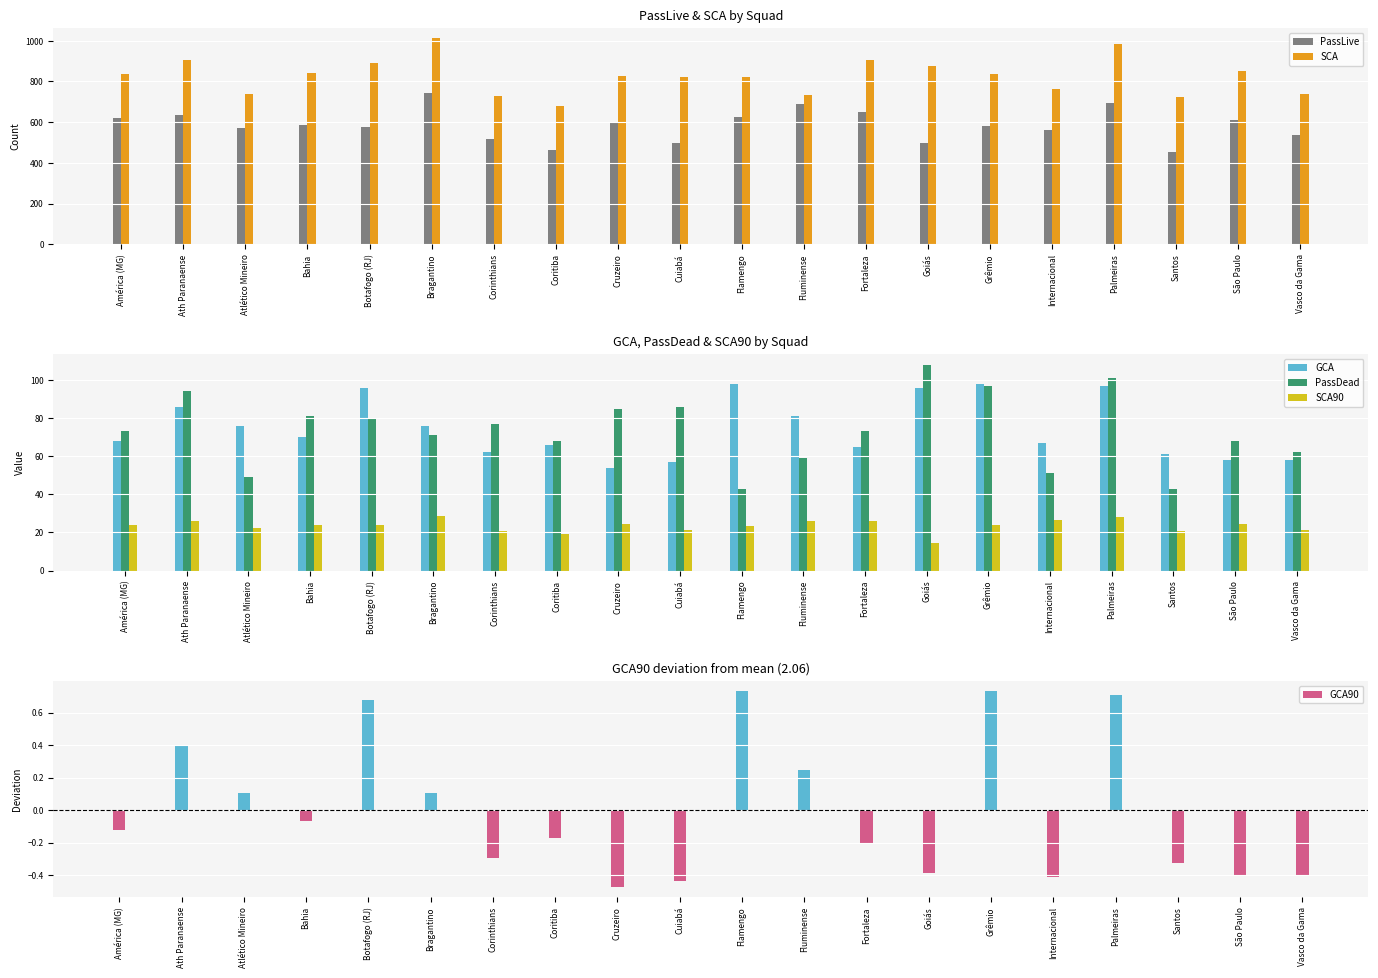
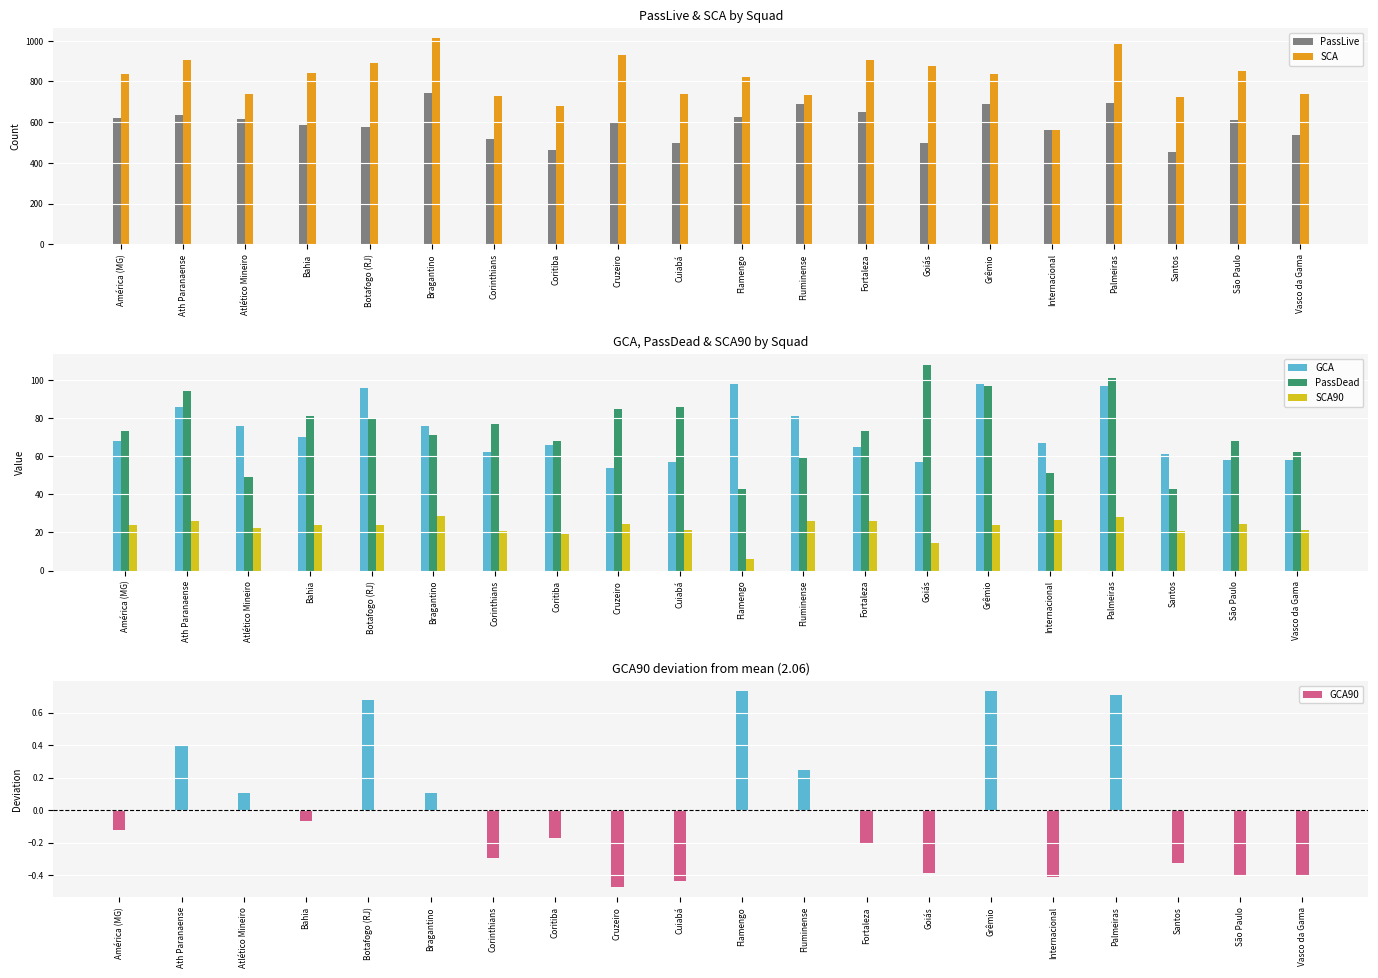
PassLive & SCA by Squad, PassLive, Atlético Mineiro: 570 -> 620
PassLive & SCA by Squad, SCA, Cruzeiro: 830 -> 930
PassLive & SCA by Squad, SCA, Cuiabá: 820 -> 740
PassLive & SCA by Squad, PassLive, Grêmio: 580 -> 690
PassLive & SCA by Squad, SCA, Internacional: 760 -> 560
GCA, PassDead & SCA90 by Squad, SCA90, Flamengo: 23 -> 6
GCA, PassDead & SCA90 by Squad, GCA, Goiás: 96 -> 57
